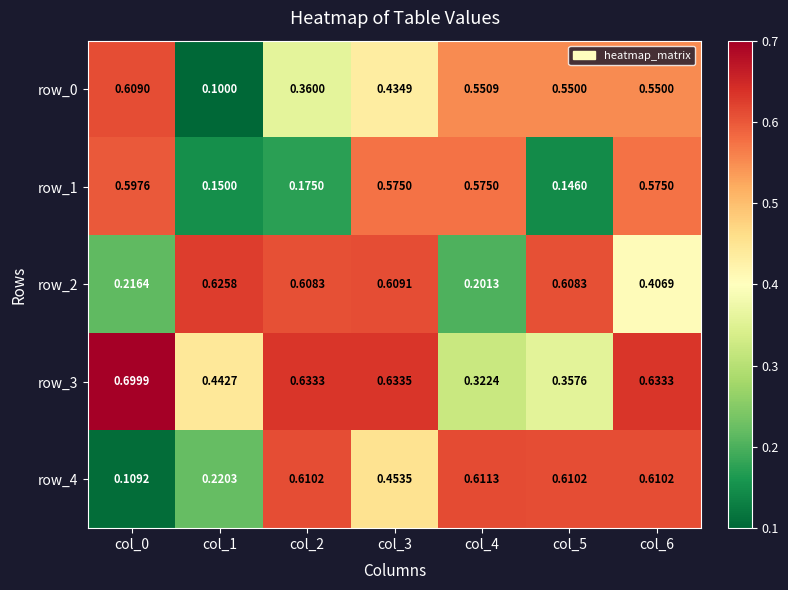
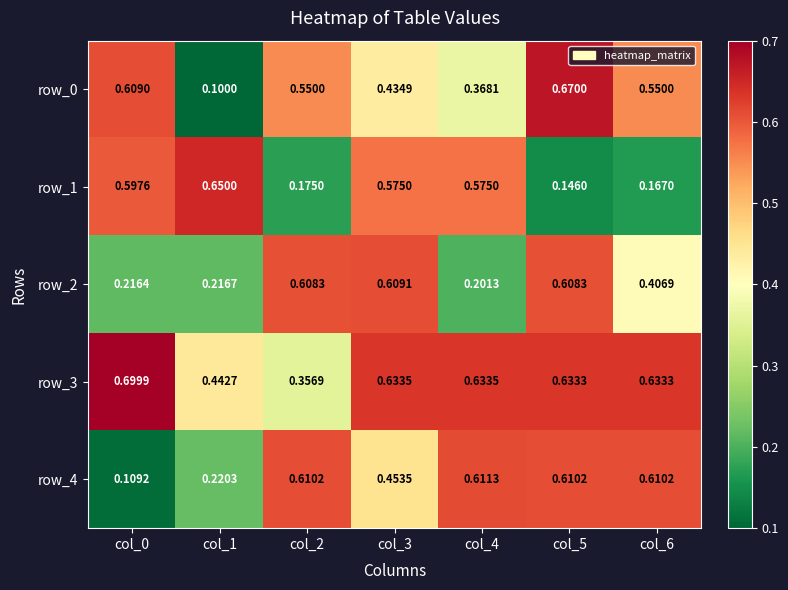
row_0, col_2: 0.3600 -> 0.5500
row_0, col_4: 0.5509 -> 0.3681
row_0, col_5: 0.5500 -> 0.6700
row_1, col_1: 0.1500 -> 0.6500
row_1, col_6: 0.5750 -> 0.1670
row_2, col_1: 0.6258 -> 0.2167
row_3, col_2: 0.6333 -> 0.3569
row_3, col_4: 0.3224 -> 0.6335
row_3, col_5: 0.3576 -> 0.6333
